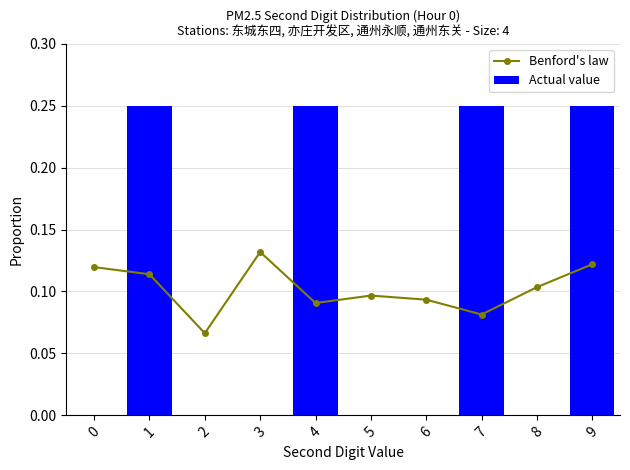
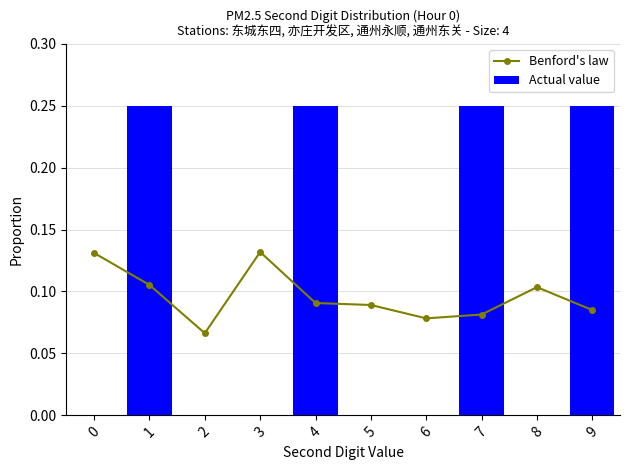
Benford's law, 0: 0.120 -> 0.131
Benford's law, 1: 0.114 -> 0.105
Benford's law, 5: 0.097 -> 0.089
Benford's law, 6: 0.093 -> 0.078
Benford's law, 9: 0.122 -> 0.085
